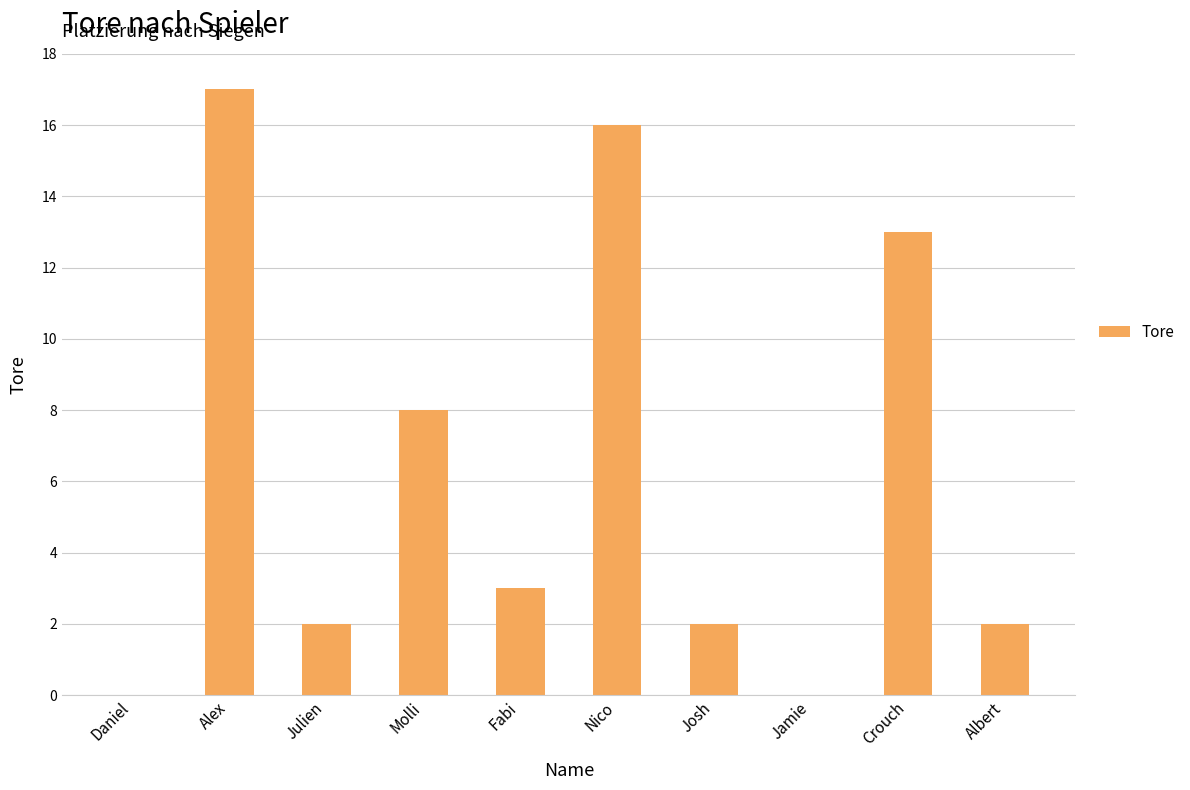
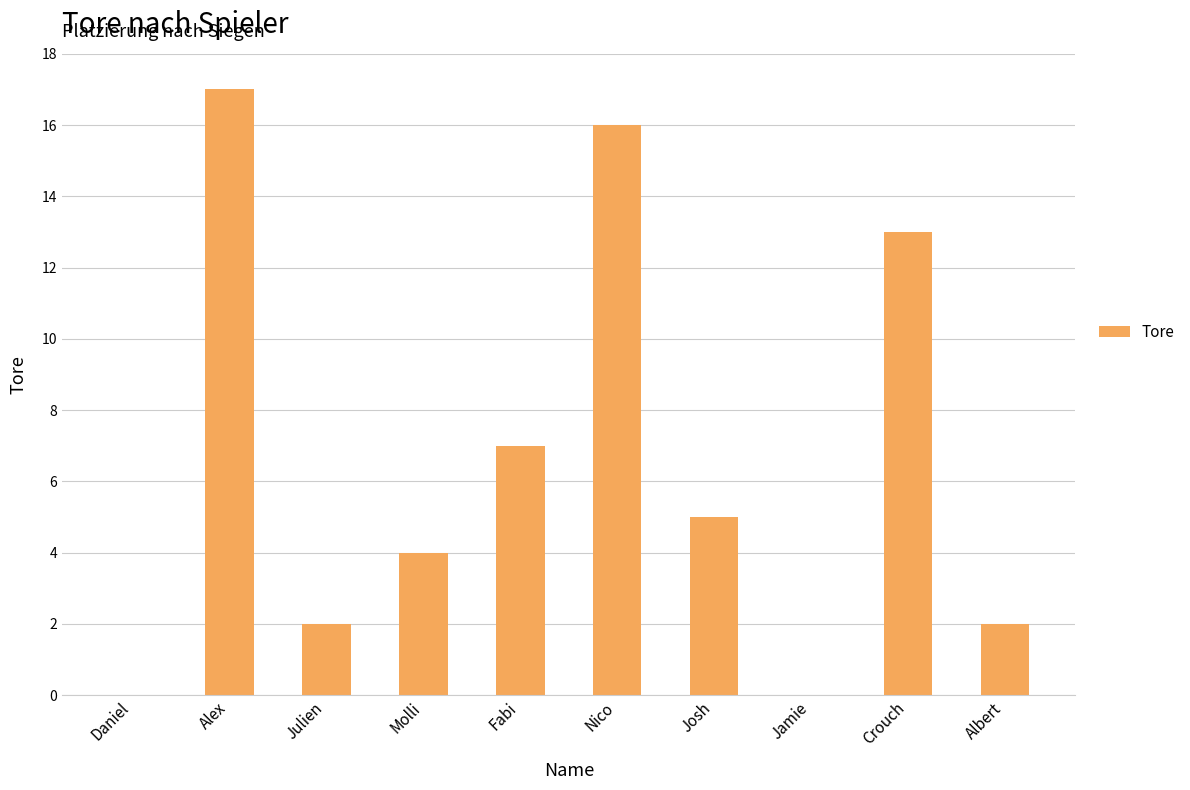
Molli: 8 -> 4
Fabi: 3 -> 7
Josh: 2 -> 5
